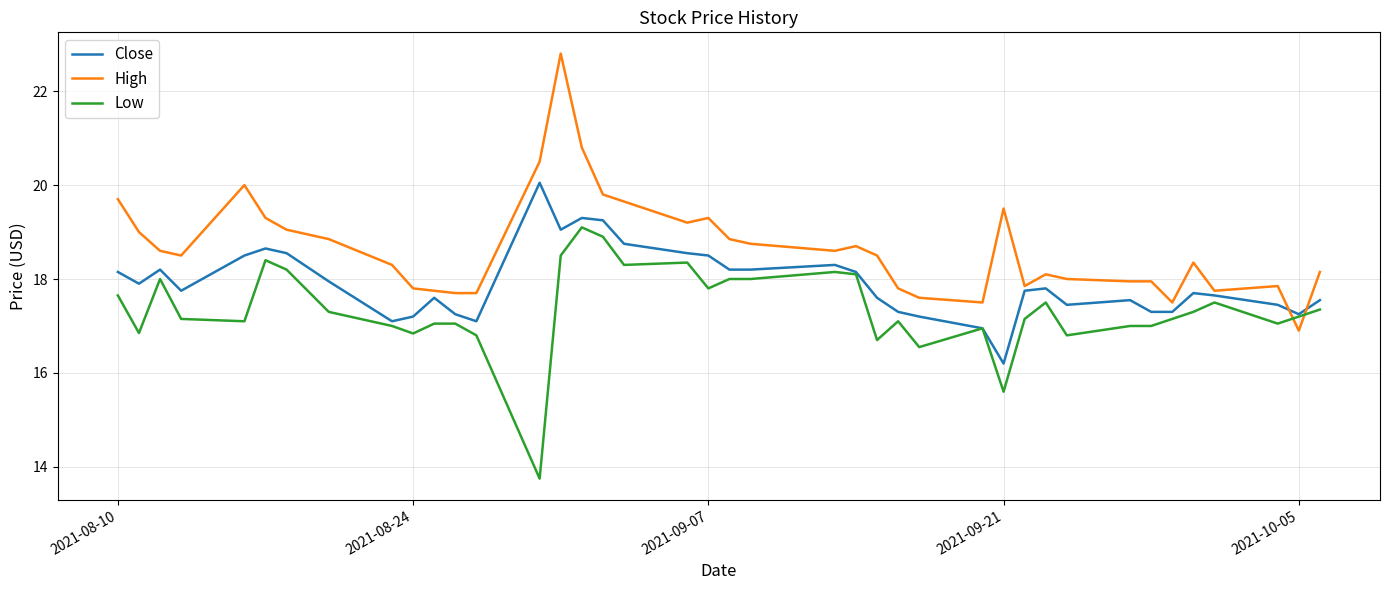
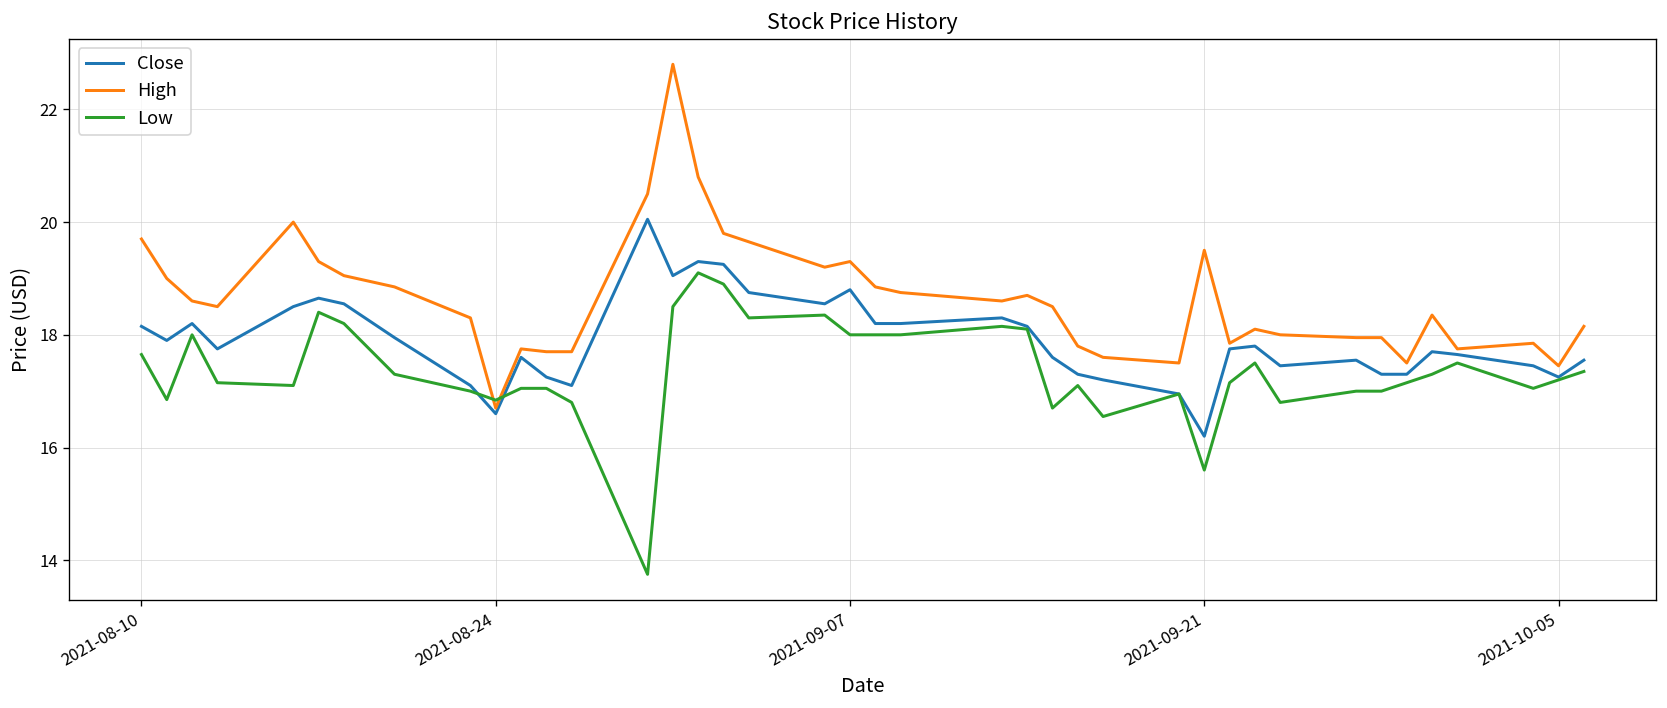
Close, 2021-08-24: 17.2 -> 16.6
High, 2021-08-24: 17.8 -> 16.7
Close, 2021-09-07: 18.5 -> 18.8
Low, 2021-09-07: 17.8 -> 18.0
High, 2021-10-05: 16.9 -> 17.5
